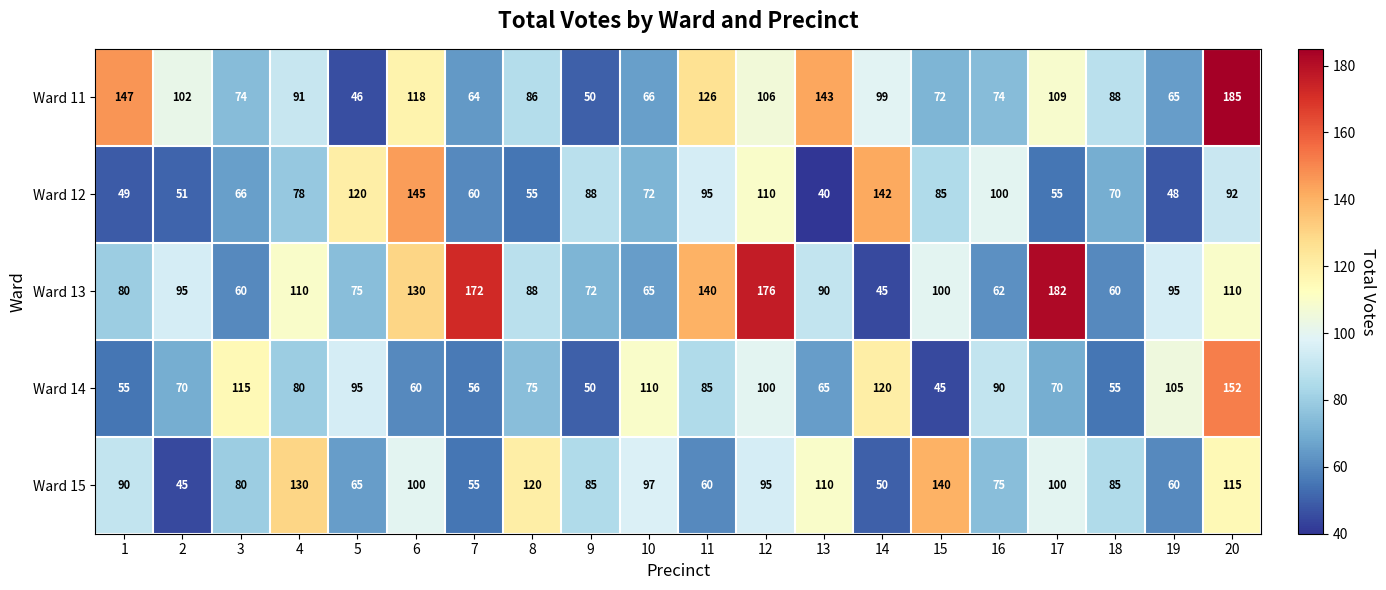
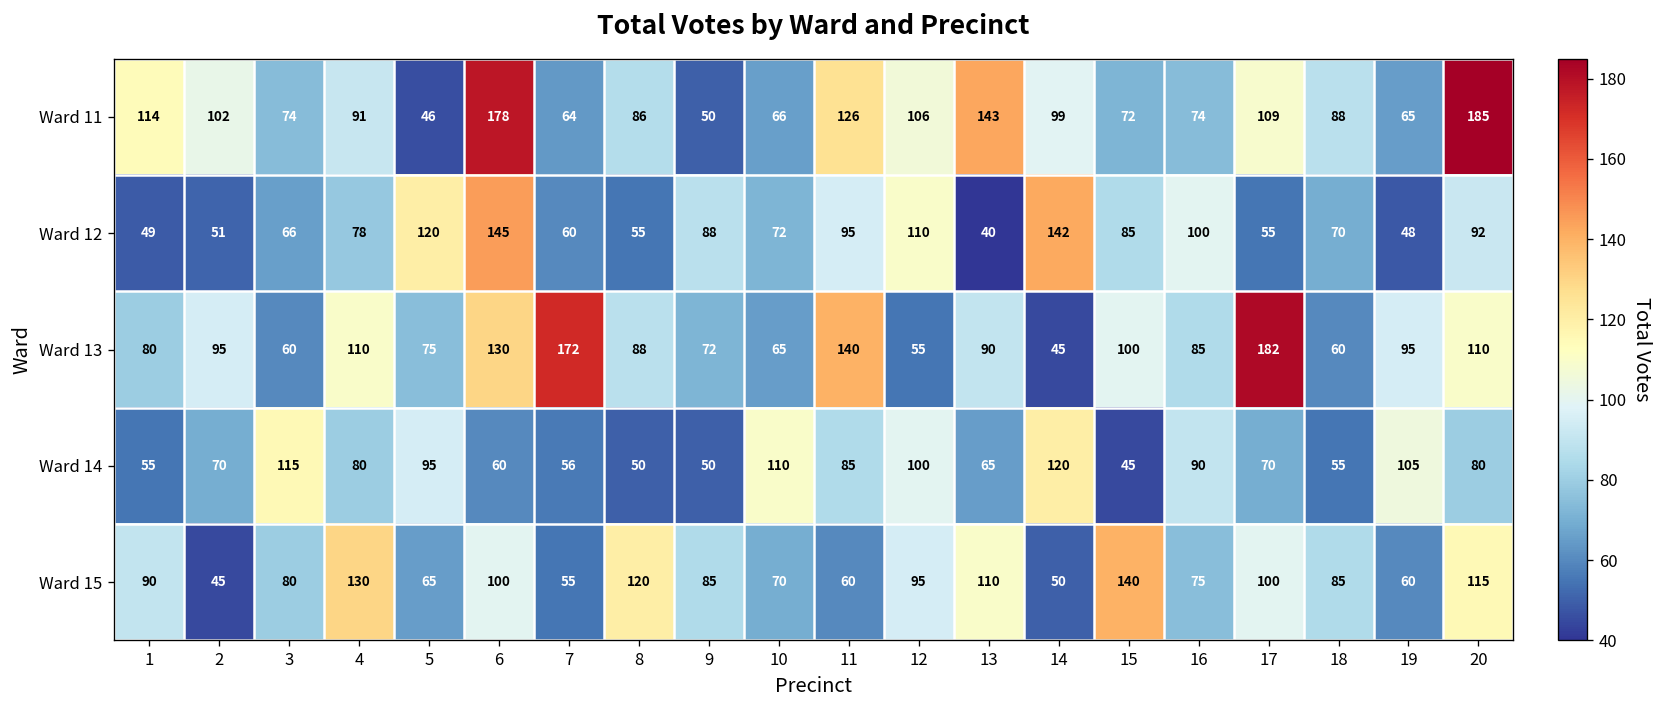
Ward 11, 1: 147 -> 114
Ward 11, 6: 118 -> 178
Ward 13, 12: 176 -> 55
Ward 13, 16: 62 -> 85
Ward 14, 8: 75 -> 50
Ward 14, 20: 152 -> 80
Ward 15, 10: 97 -> 70
